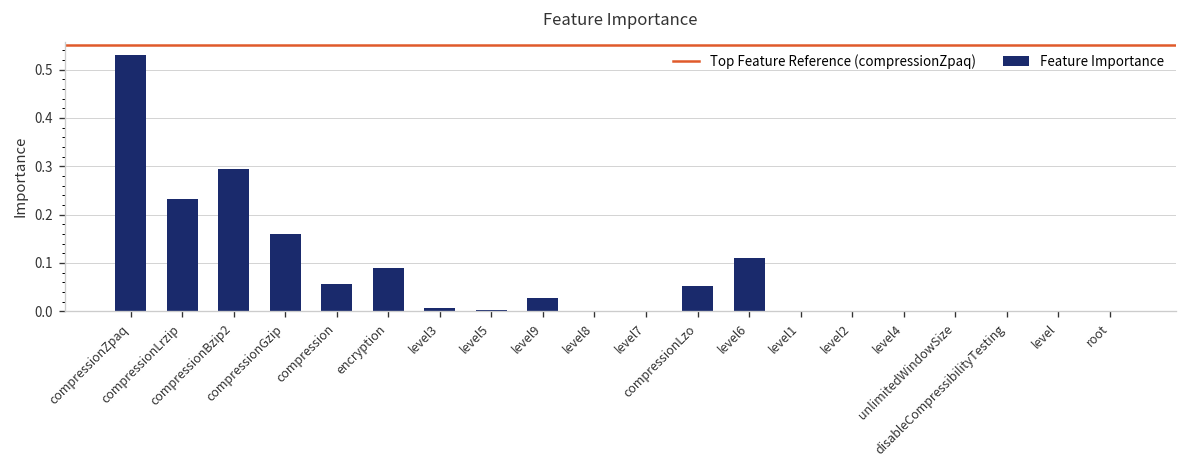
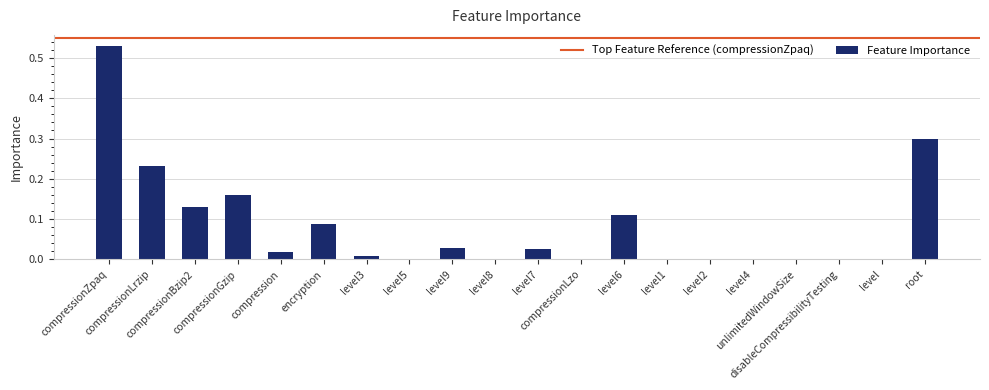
compressionBzip2: 0.29 -> 0.13
compression: 0.06 -> 0.02
level7: 0.00 -> 0.03
compressionLzo: 0.05 -> 0.00
root: 0.0 -> 0.3
